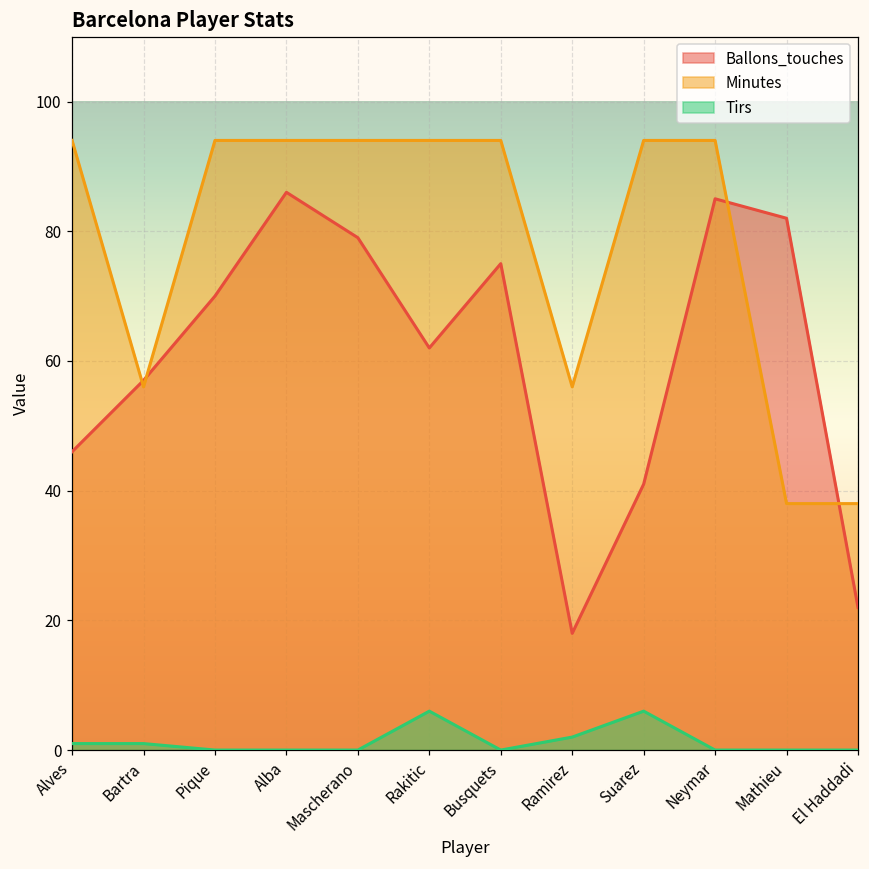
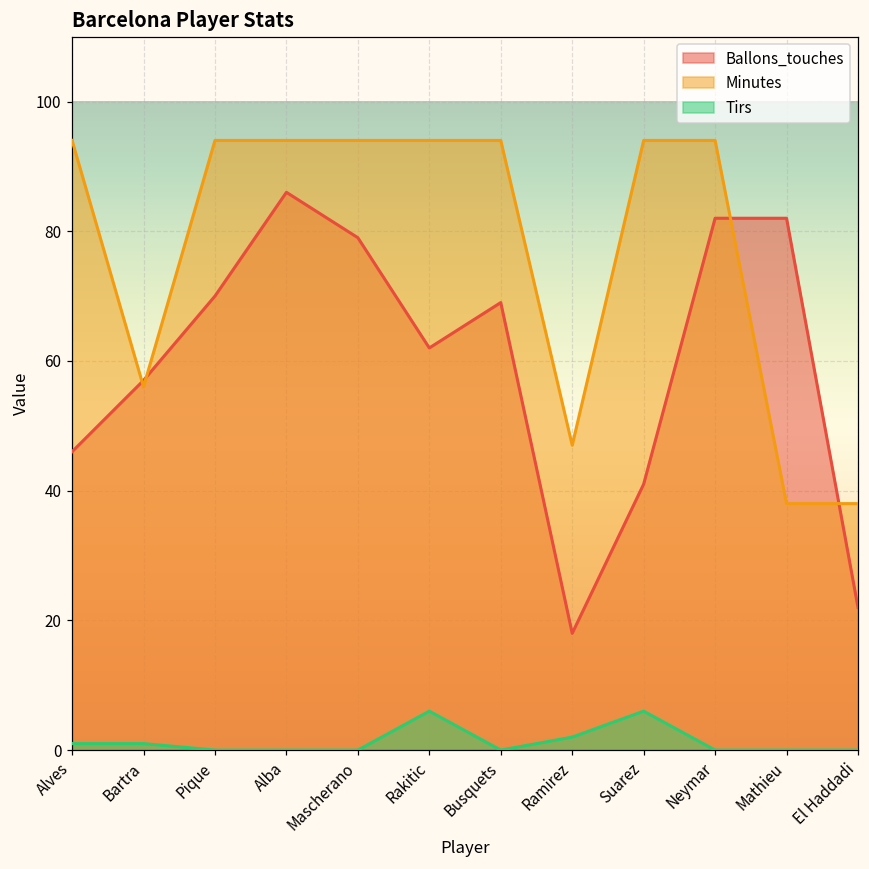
Ballons_touches, Busquets: 75 -> 69
Minutes, Ramirez: 56 -> 47
Ballons_touches, Neymar: 85 -> 82
